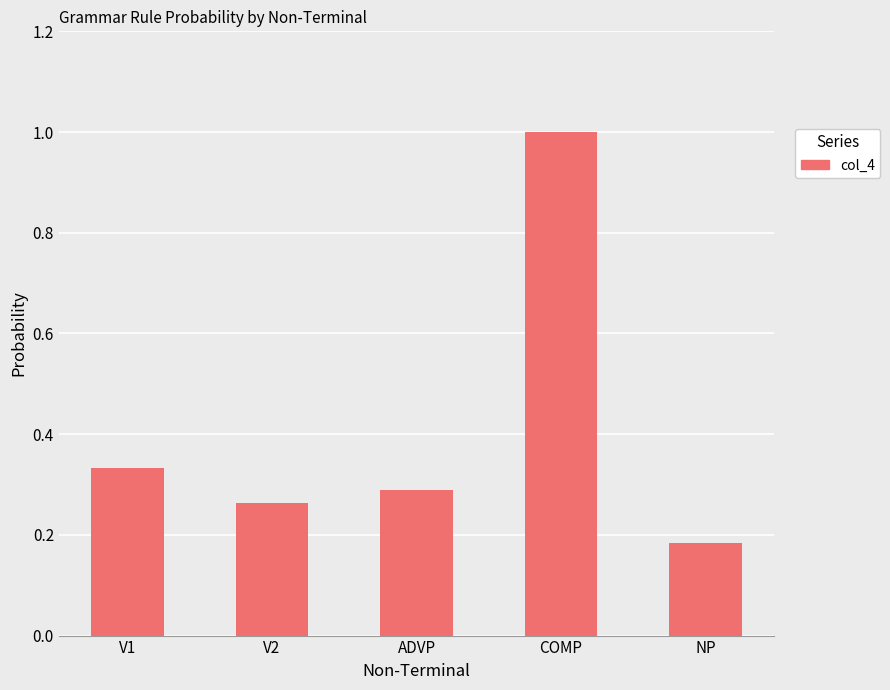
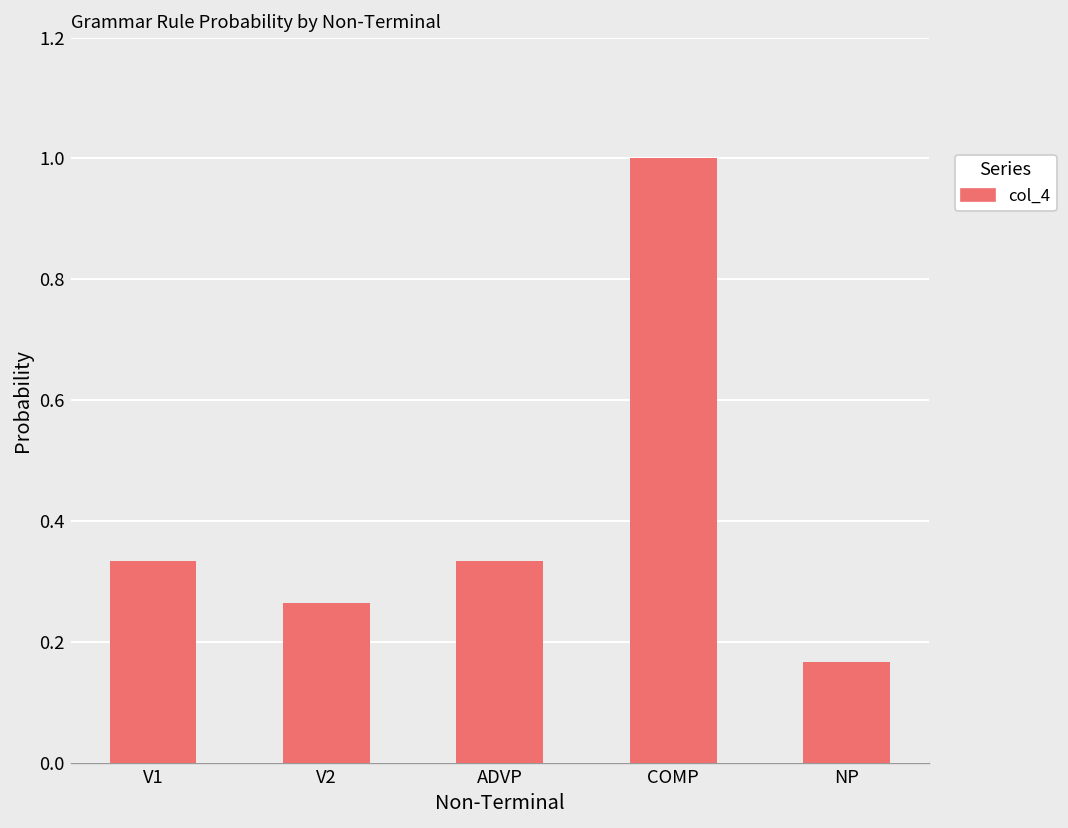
ADVP: 0.29 -> 0.33
NP: 0.18 -> 0.17
